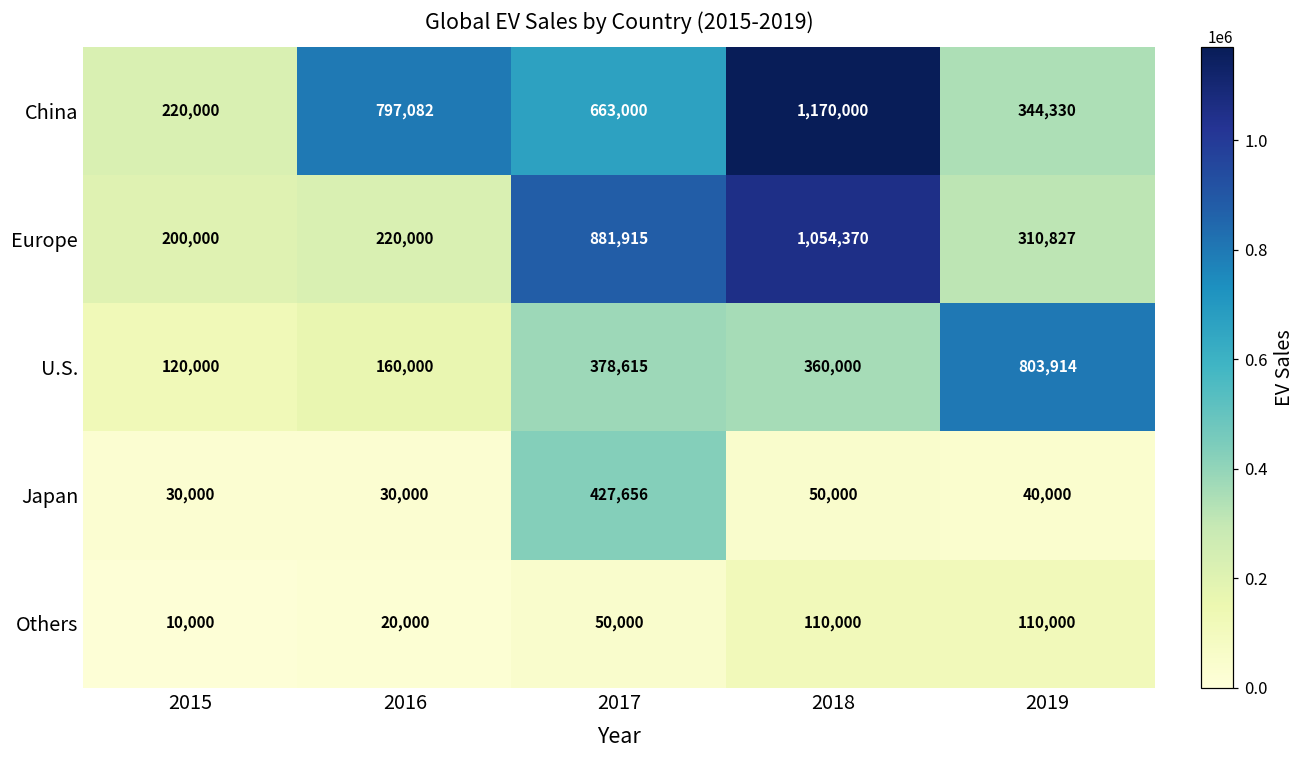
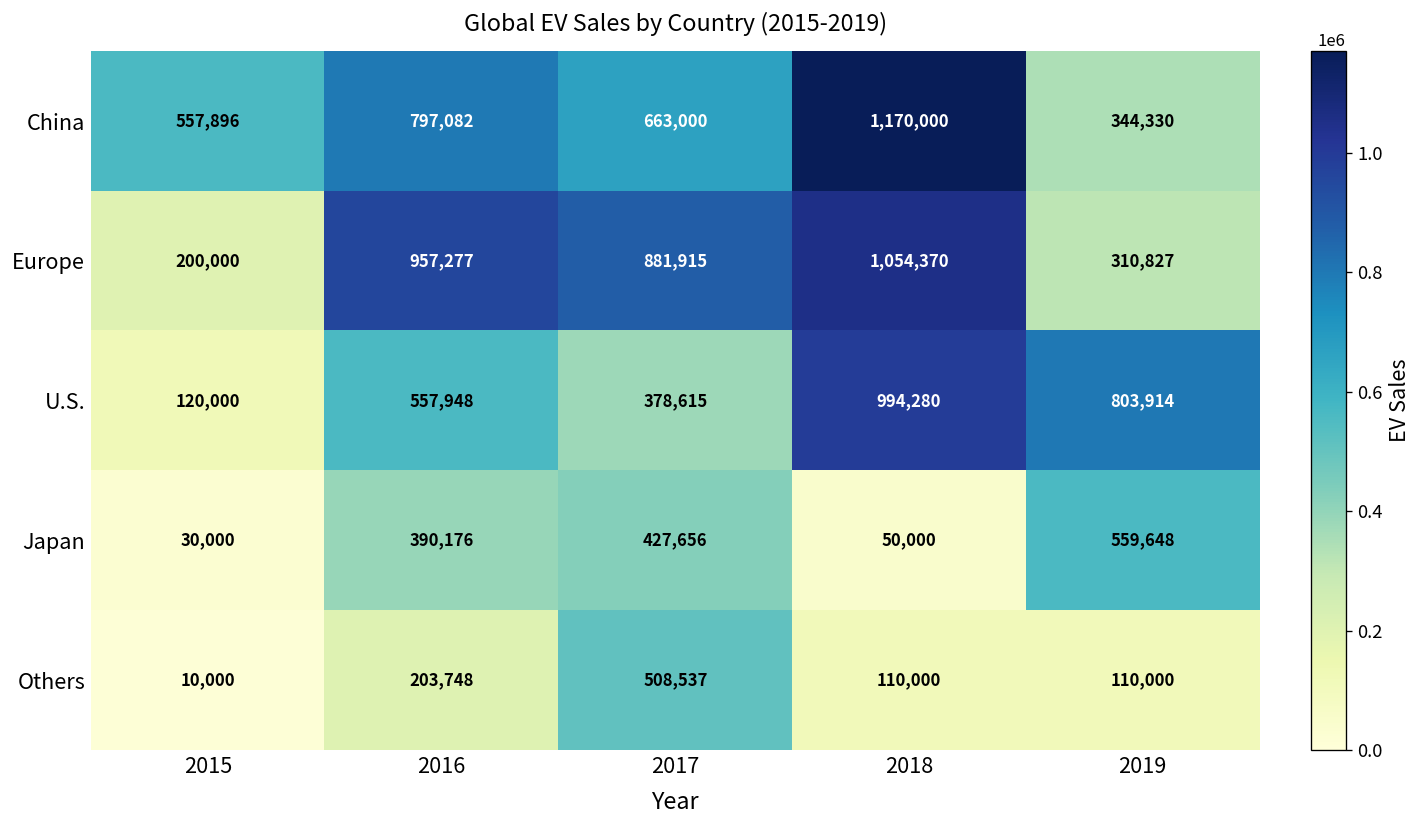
China, 2015: 220,000 -> 557,896
Europe, 2016: 220,000 -> 957,277
U.S., 2016: 160,000 -> 557,948
U.S., 2018: 360,000 -> 994,280
Japan, 2016: 30,000 -> 390,176
Japan, 2019: 40,000 -> 559,648
Others, 2016: 20,000 -> 203,748
Others, 2017: 50,000 -> 508,537
